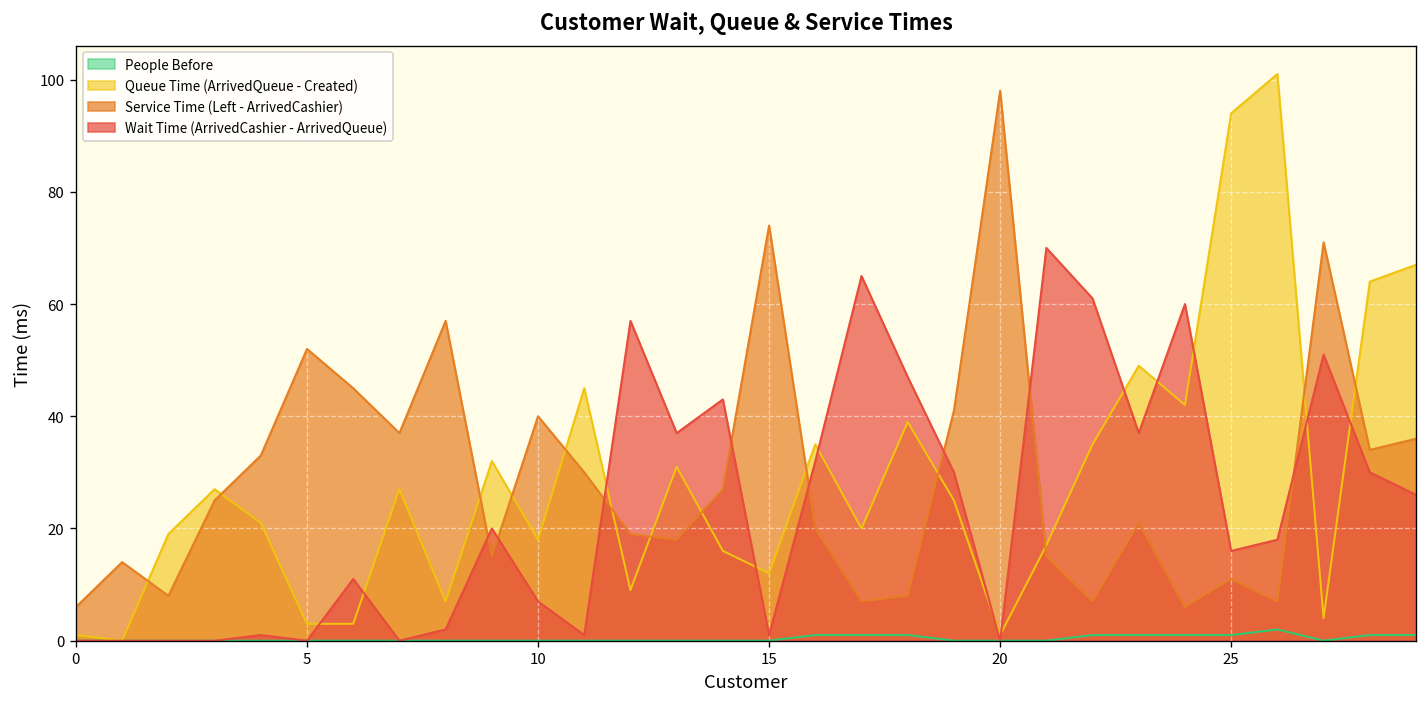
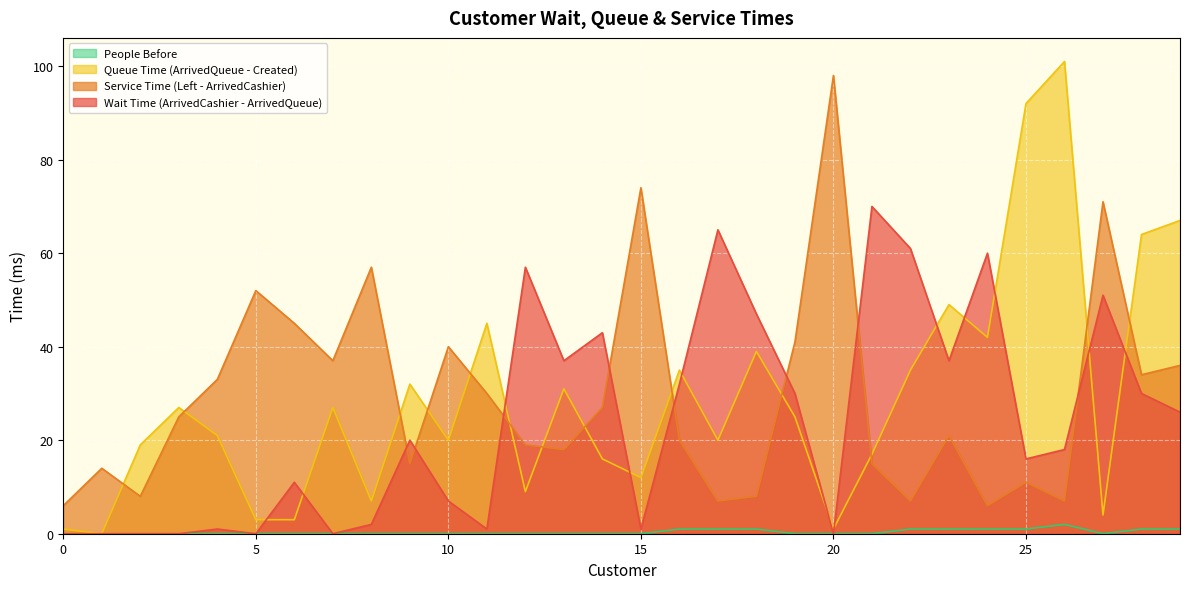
Queue Time (ArrivedQueue - Created), 10: 18 -> 20
Queue Time (ArrivedQueue - Created), 25: 94 -> 92
